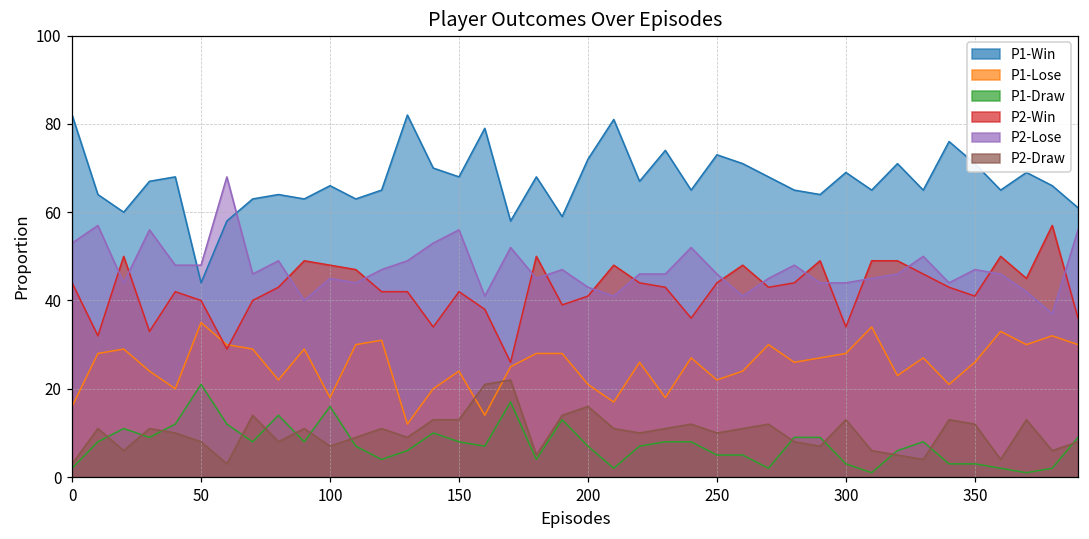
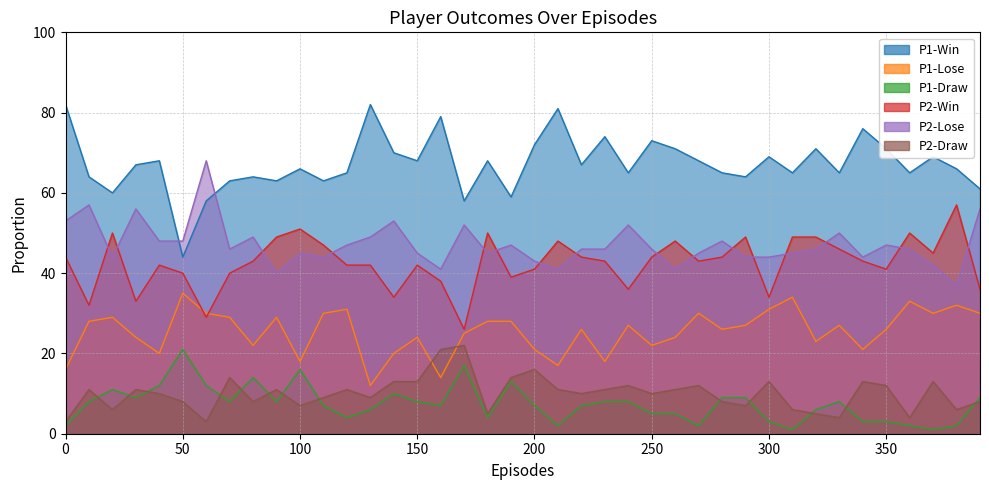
P2-Win, 100: 48 -> 51
P2-Lose, 150: 56 -> 45
P1-Lose, 300: 28 -> 31
